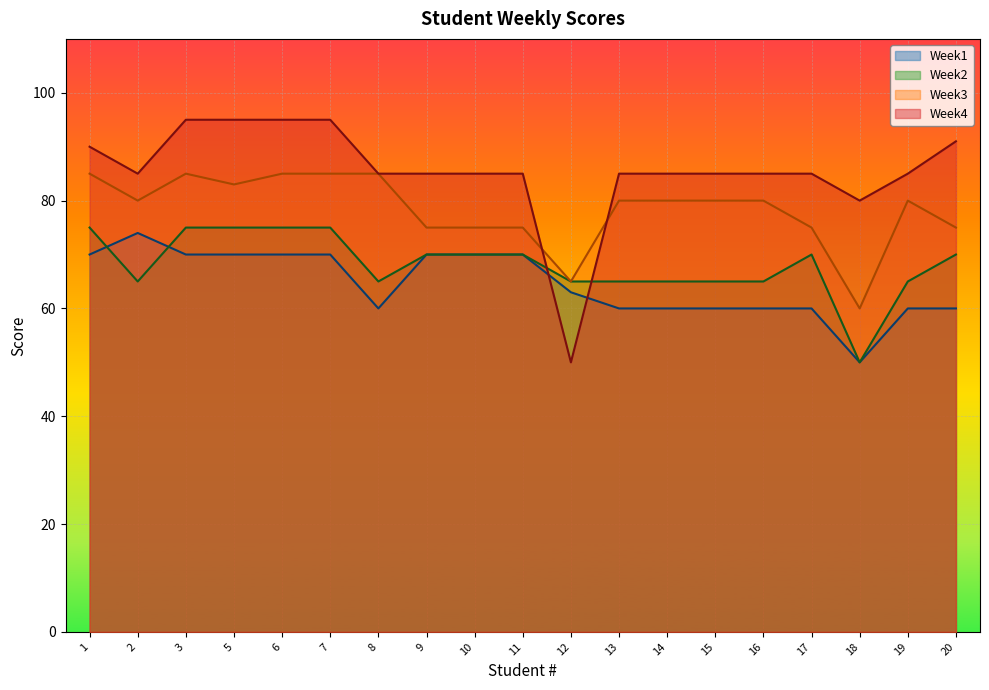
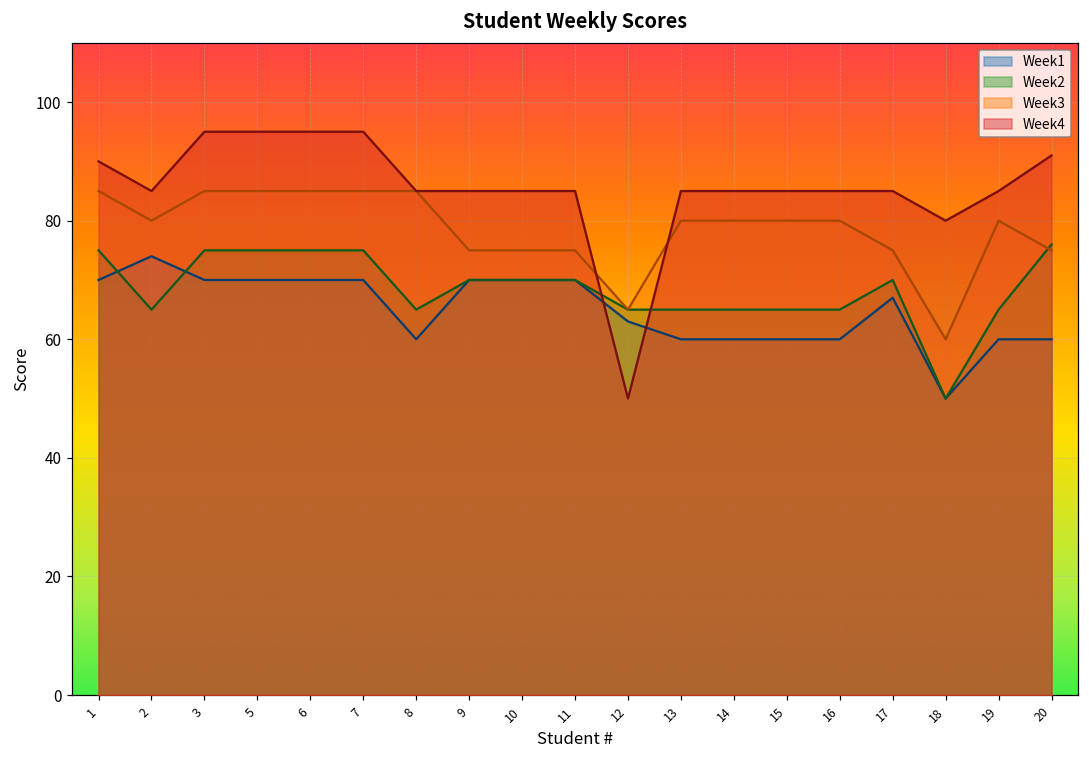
Week3, 5: 83 -> 85
Week1, 17: 60 -> 67
Week2, 20: 70 -> 76
